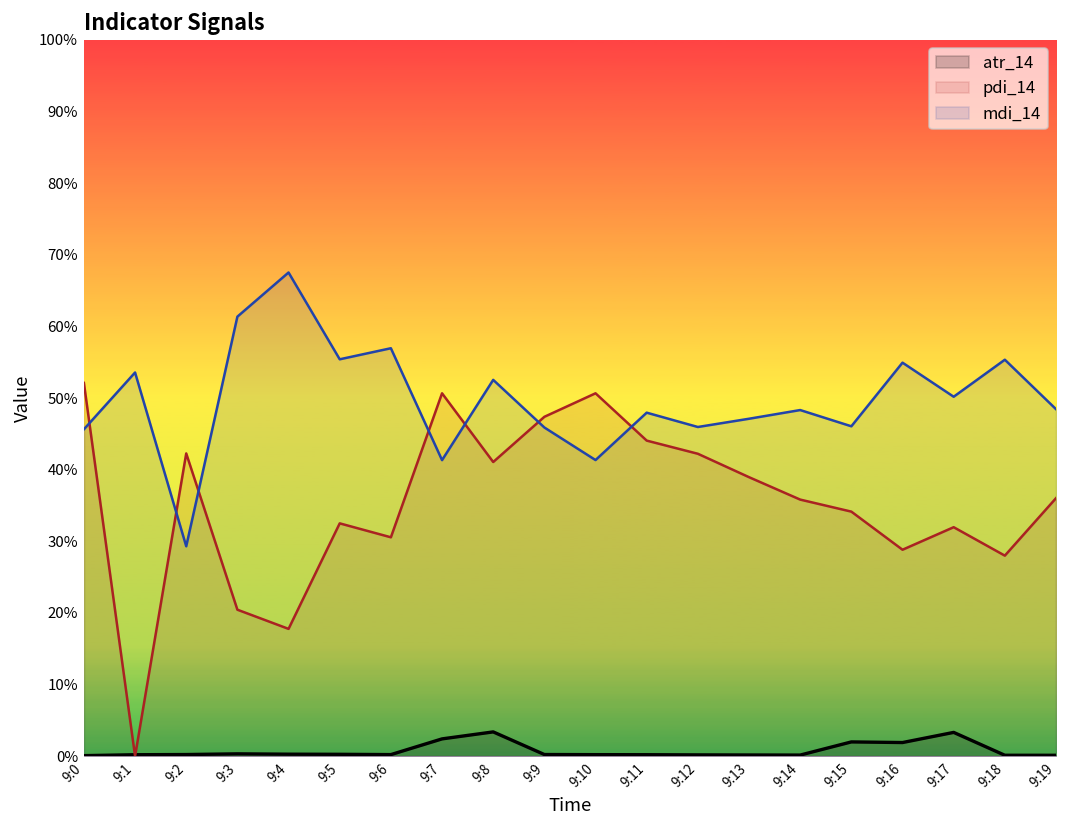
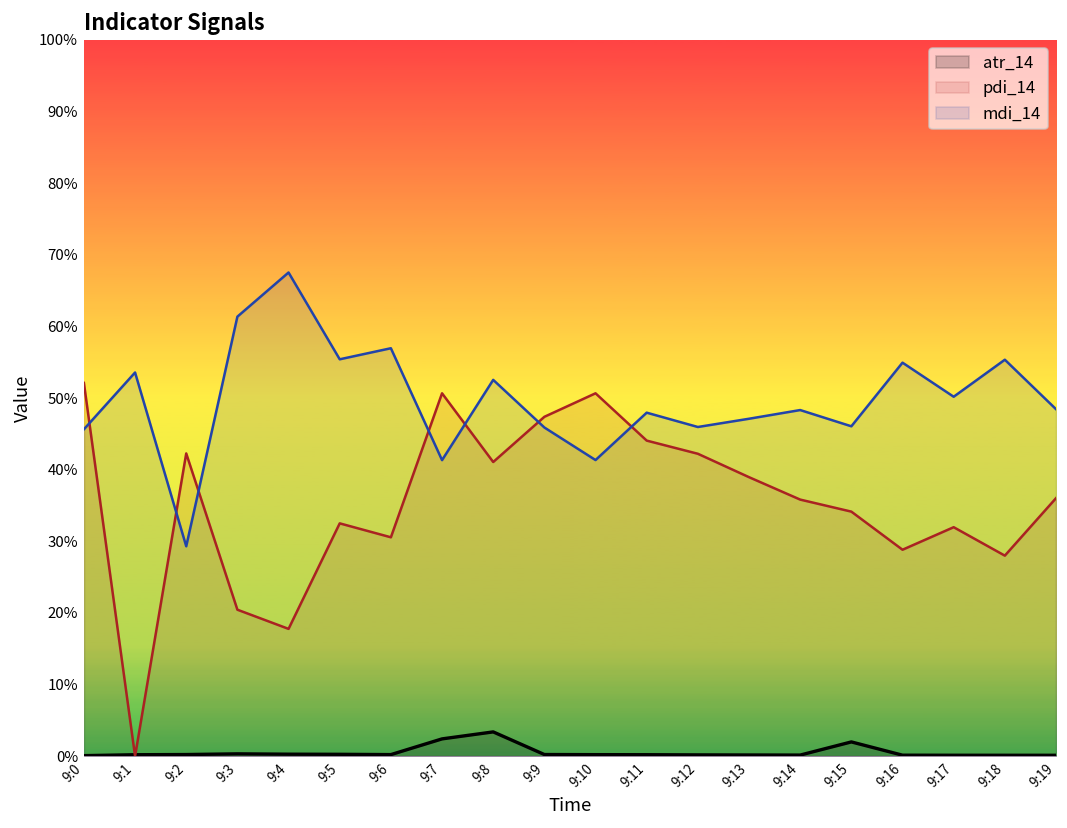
atr_14, 9:16: 2% -> 0%
atr_14, 9:17: 3% -> 0%
